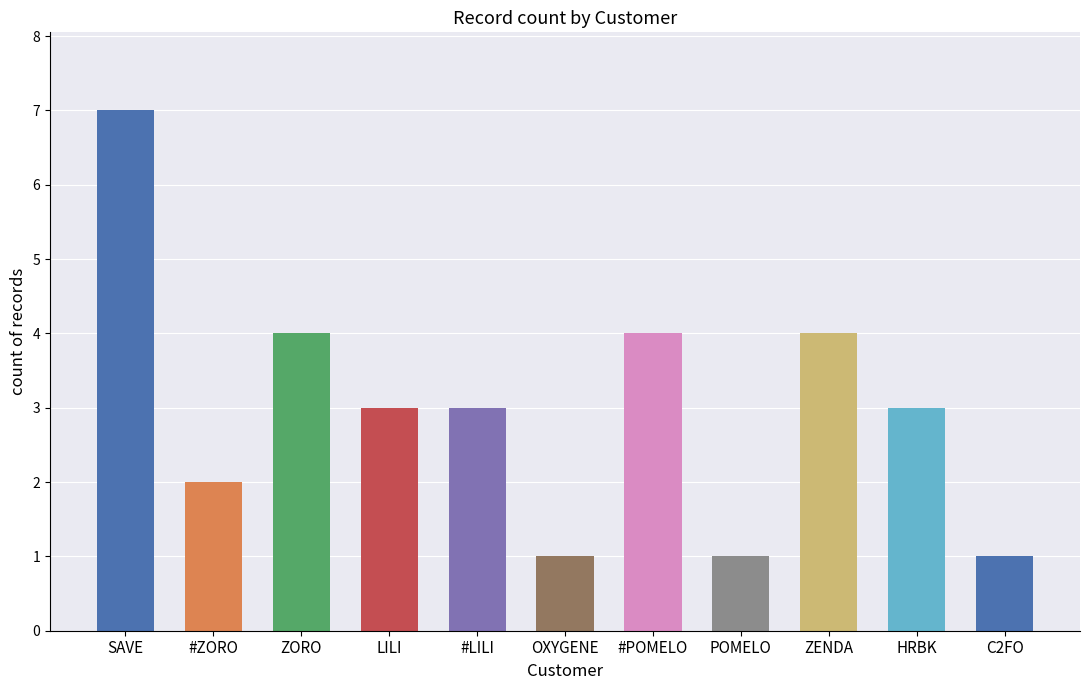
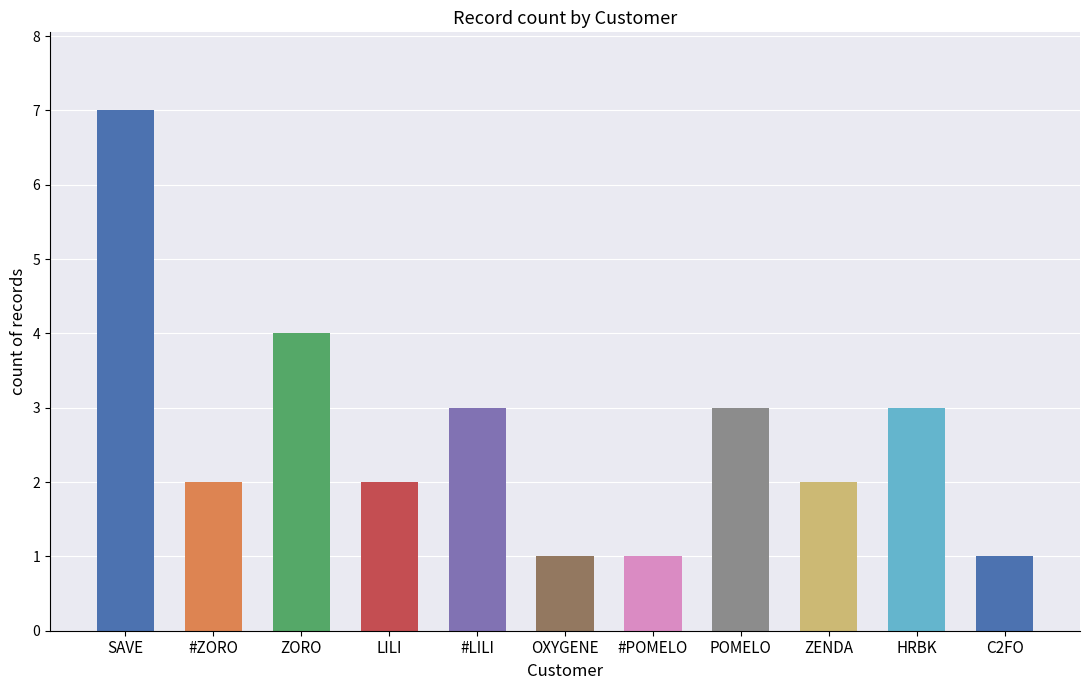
LILI: 3 -> 2
#POMELO: 4 -> 1
POMELO: 1 -> 3
ZENDA: 4 -> 2
